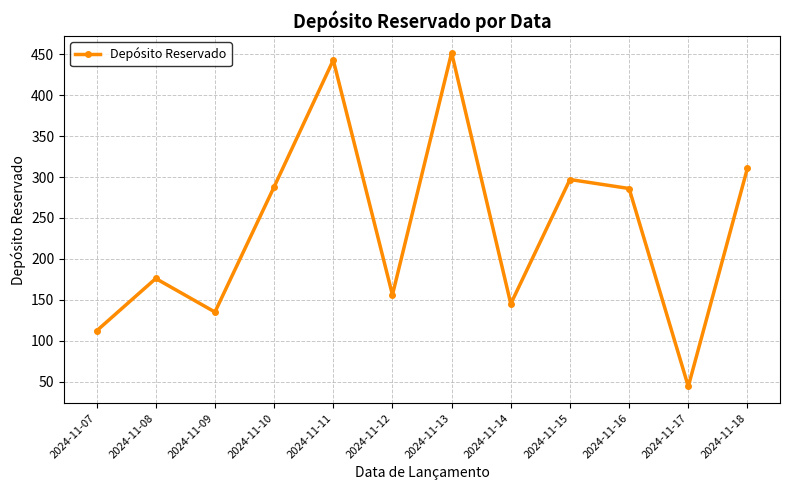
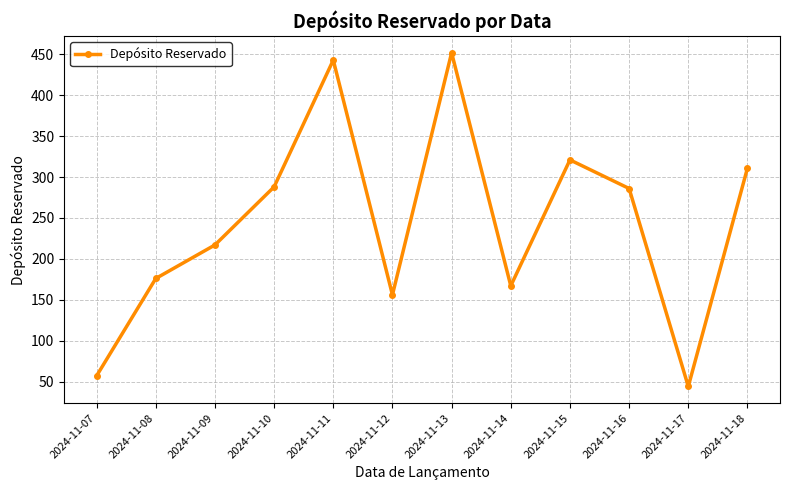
2024-11-07: 110 -> 60
2024-11-09: 140 -> 220
2024-11-14: 150 -> 170
2024-11-15: 300 -> 320
